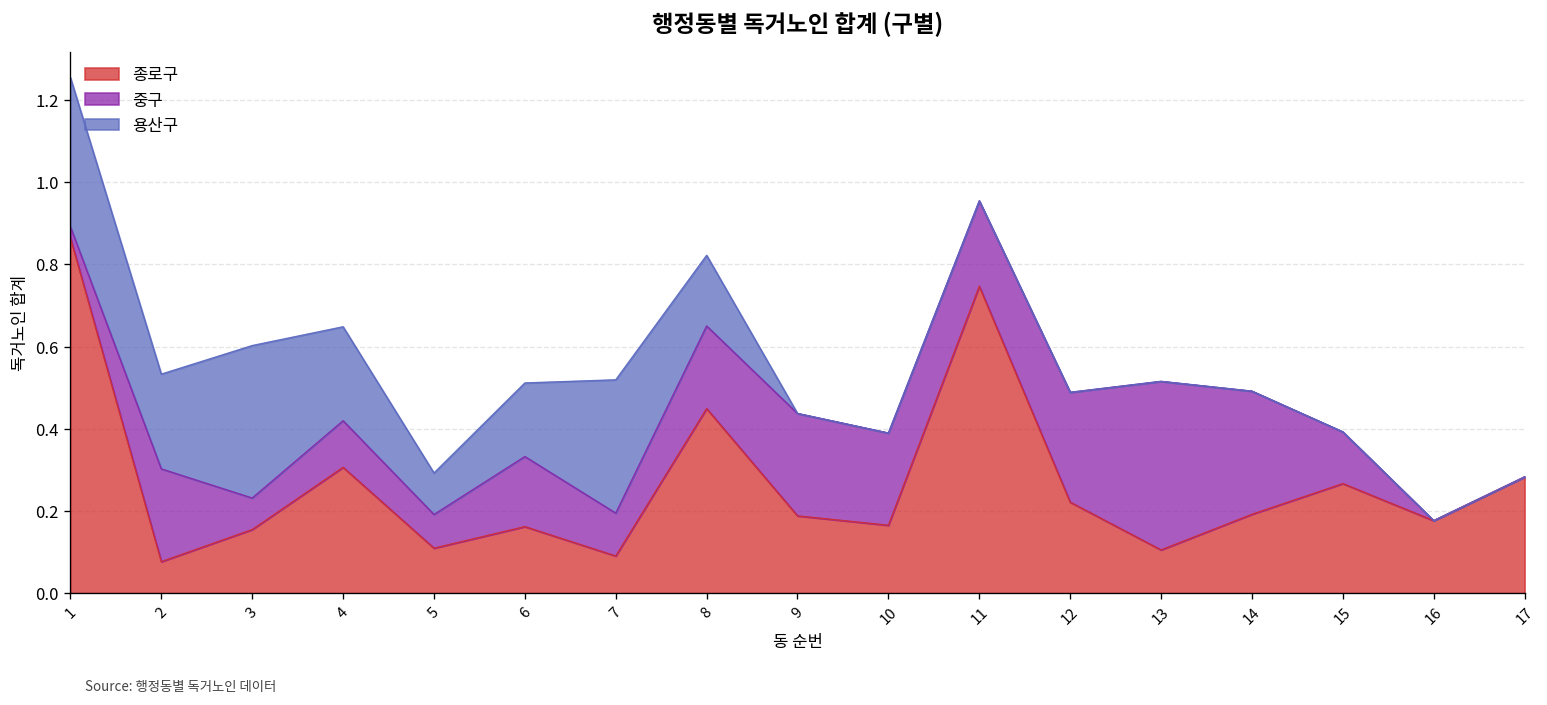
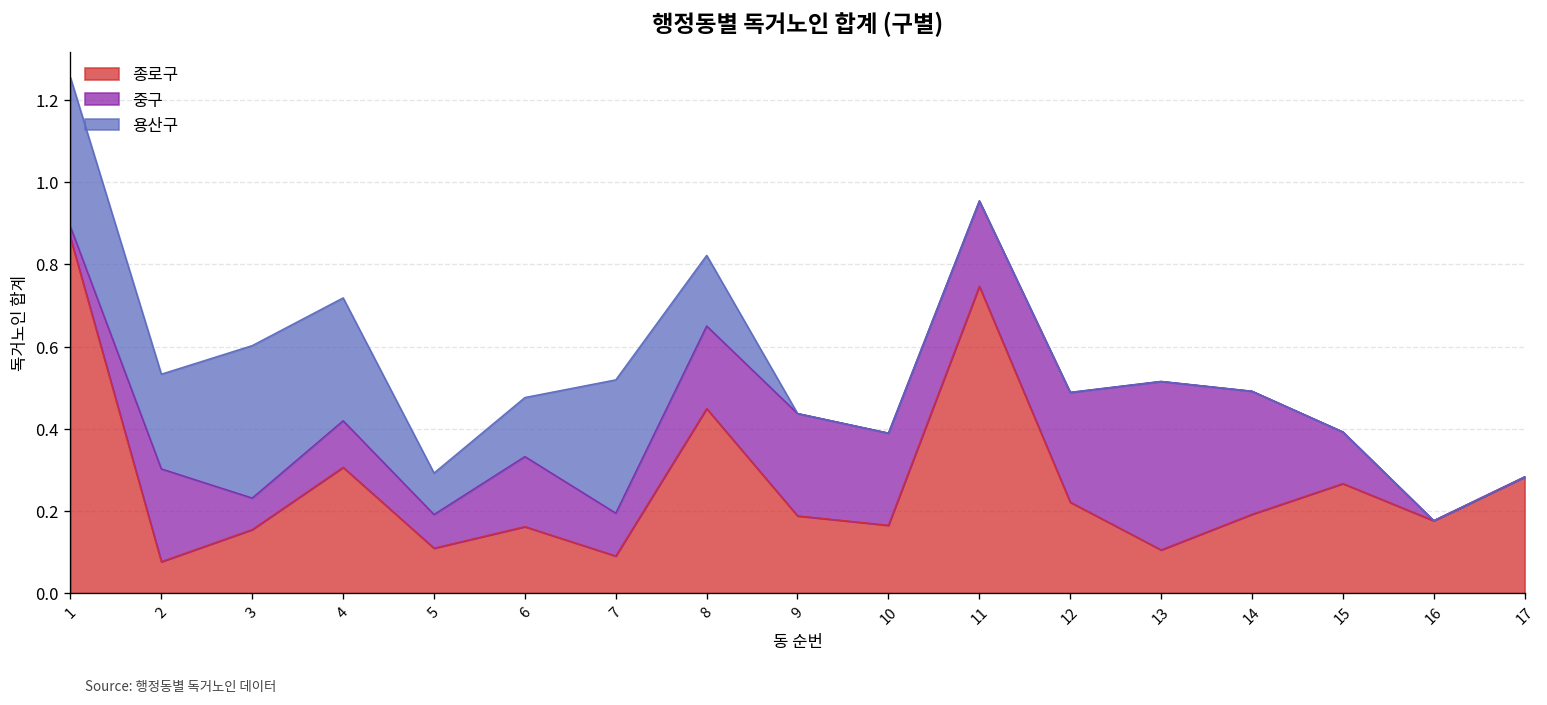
용산구, 4: 0.23 -> 0.30
용산구, 6: 0.18 -> 0.14
